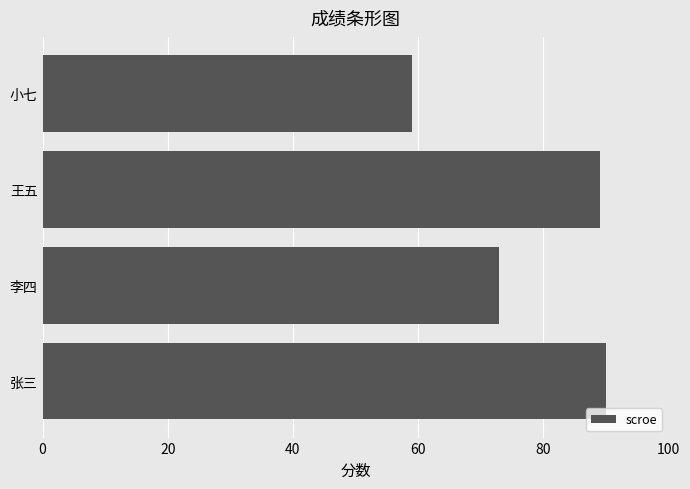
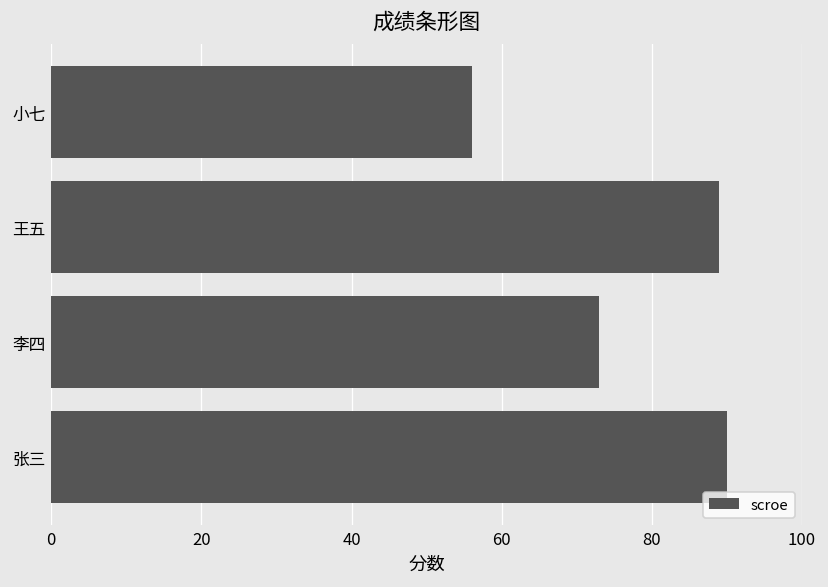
小七: 59 -> 56
